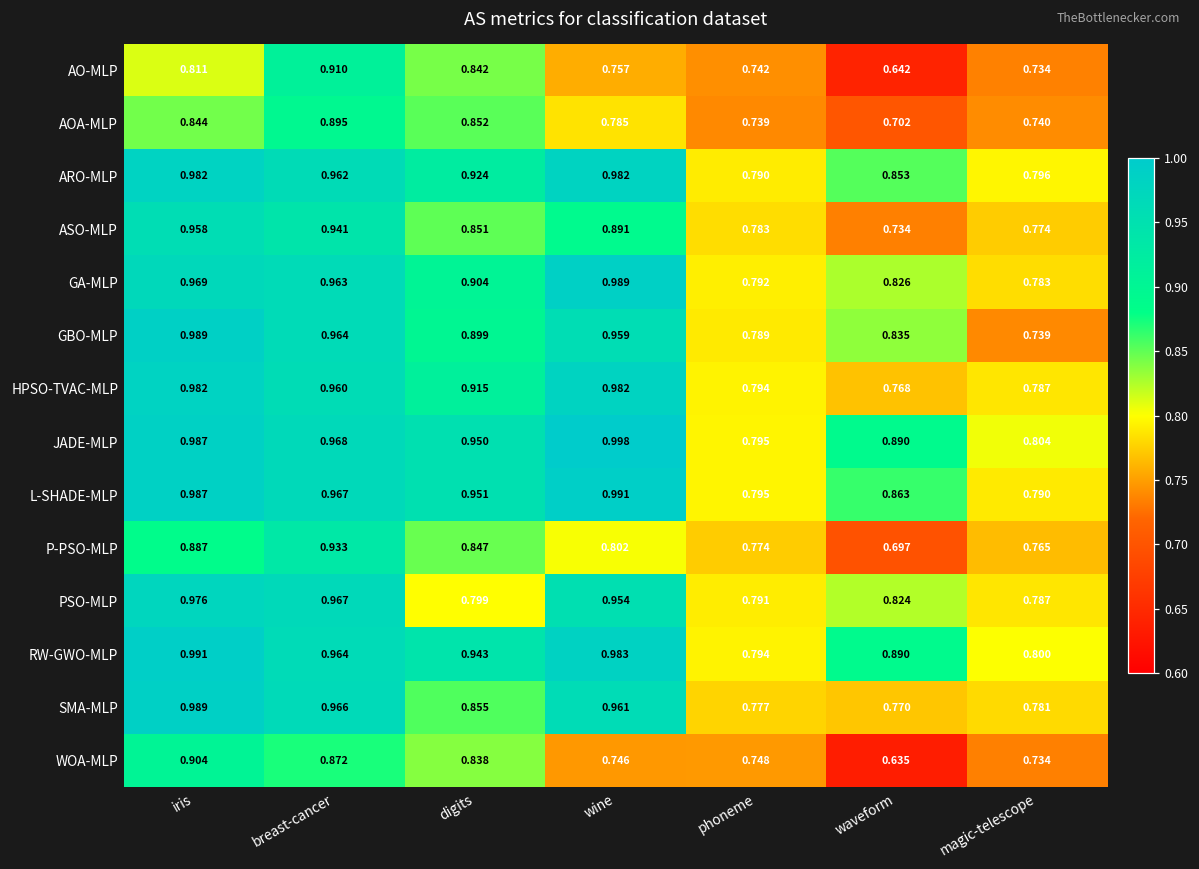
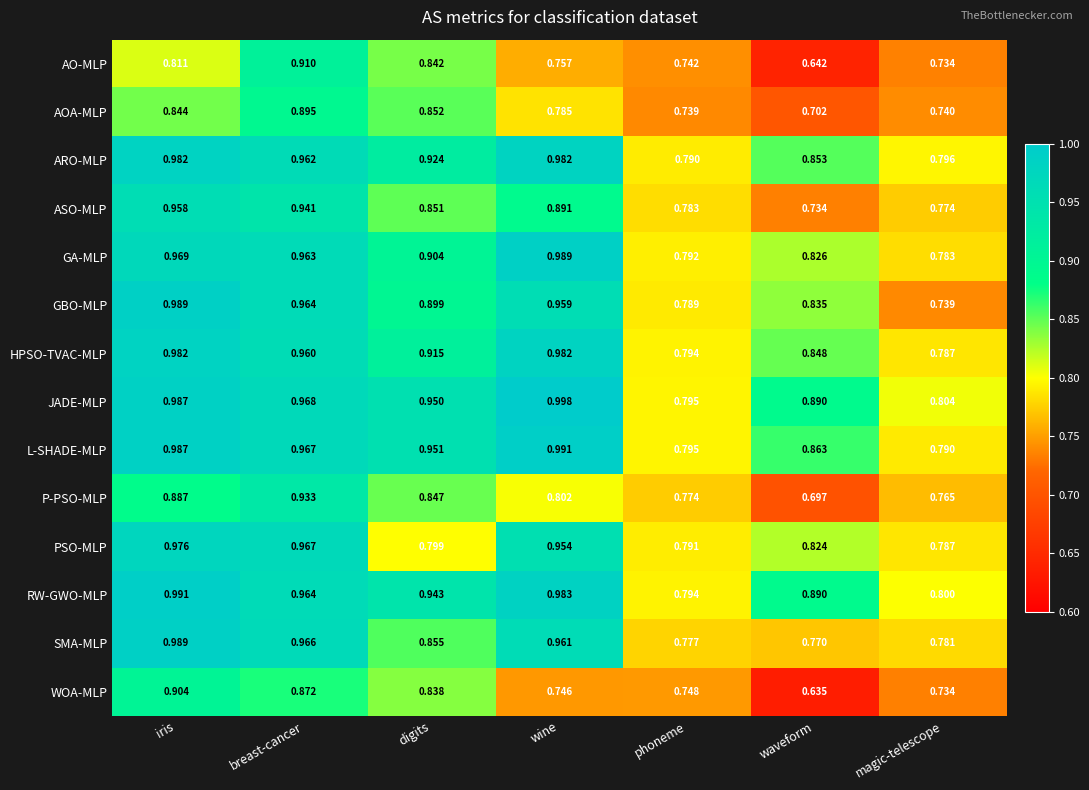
HPSO-TVAC-MLP, waveform: 0.768 -> 0.848
